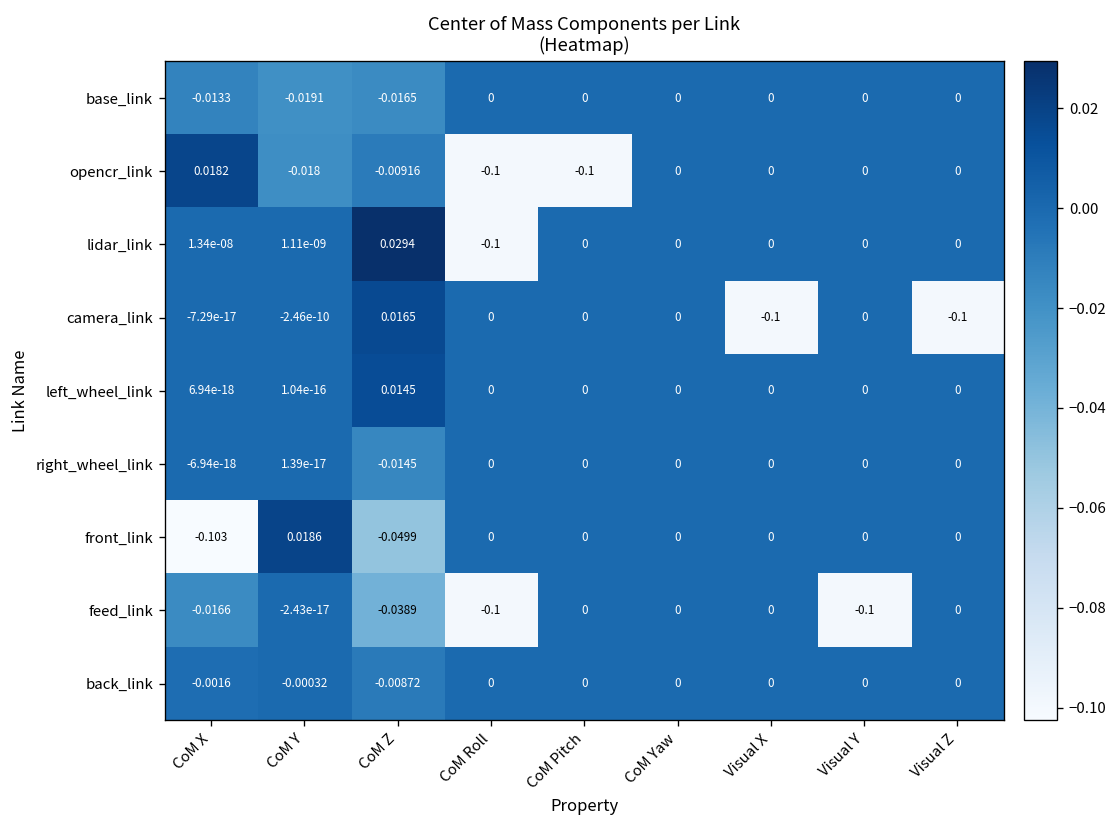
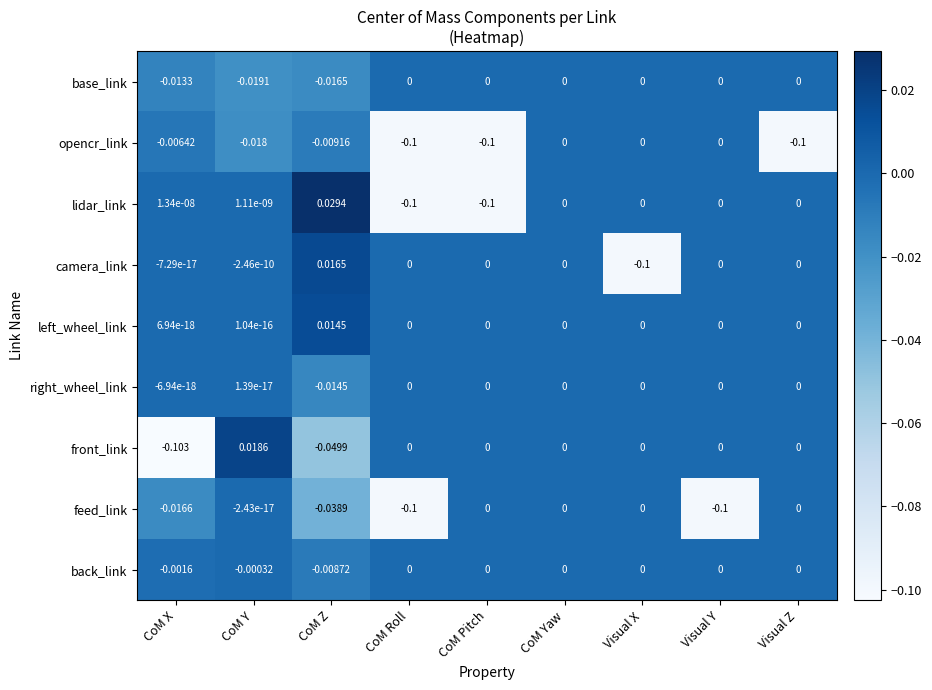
opencr_link, CoM X: 0.0182 -> -0.00642
opencr_link, Visual Z: 0 -> -0.1
lidar_link, CoM Pitch: 0 -> -0.1
camera_link, Visual Z: -0.1 -> 0
